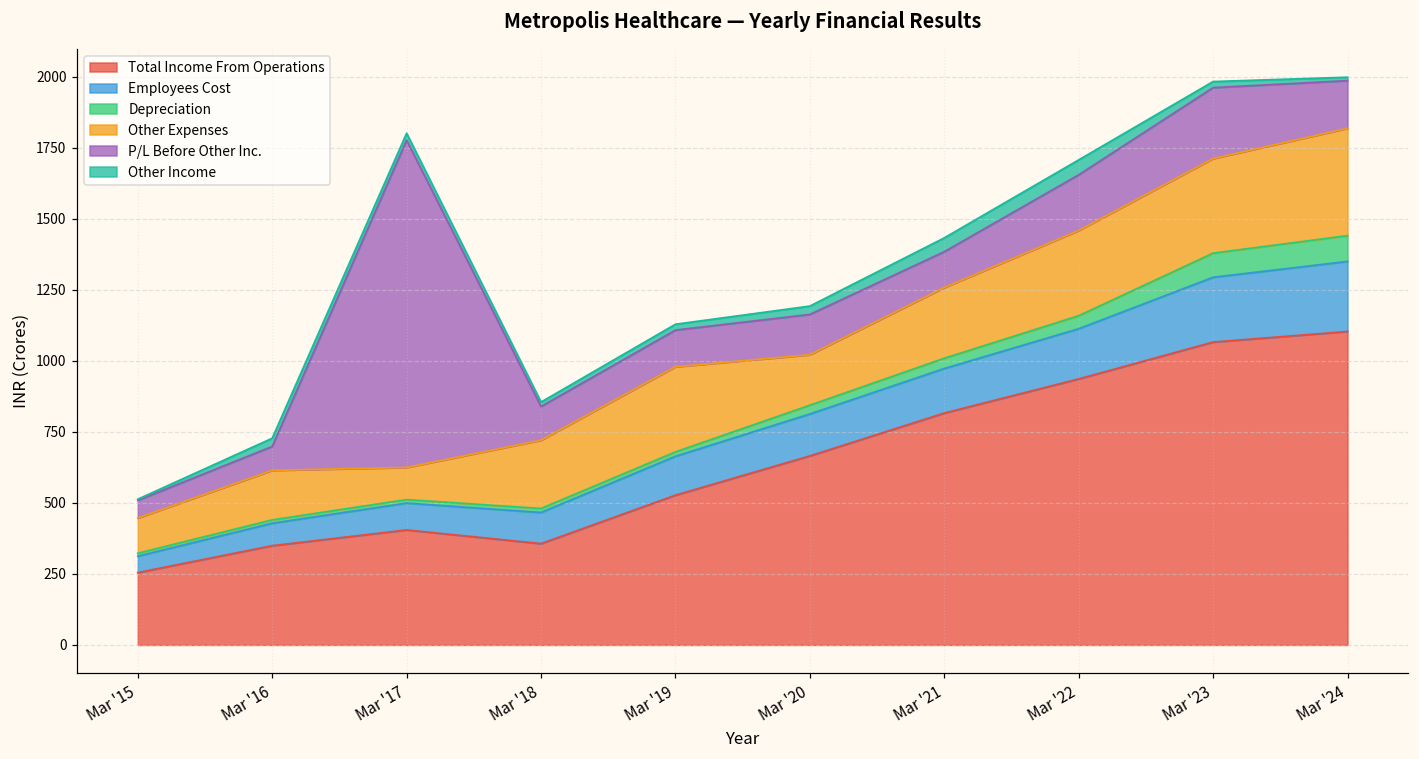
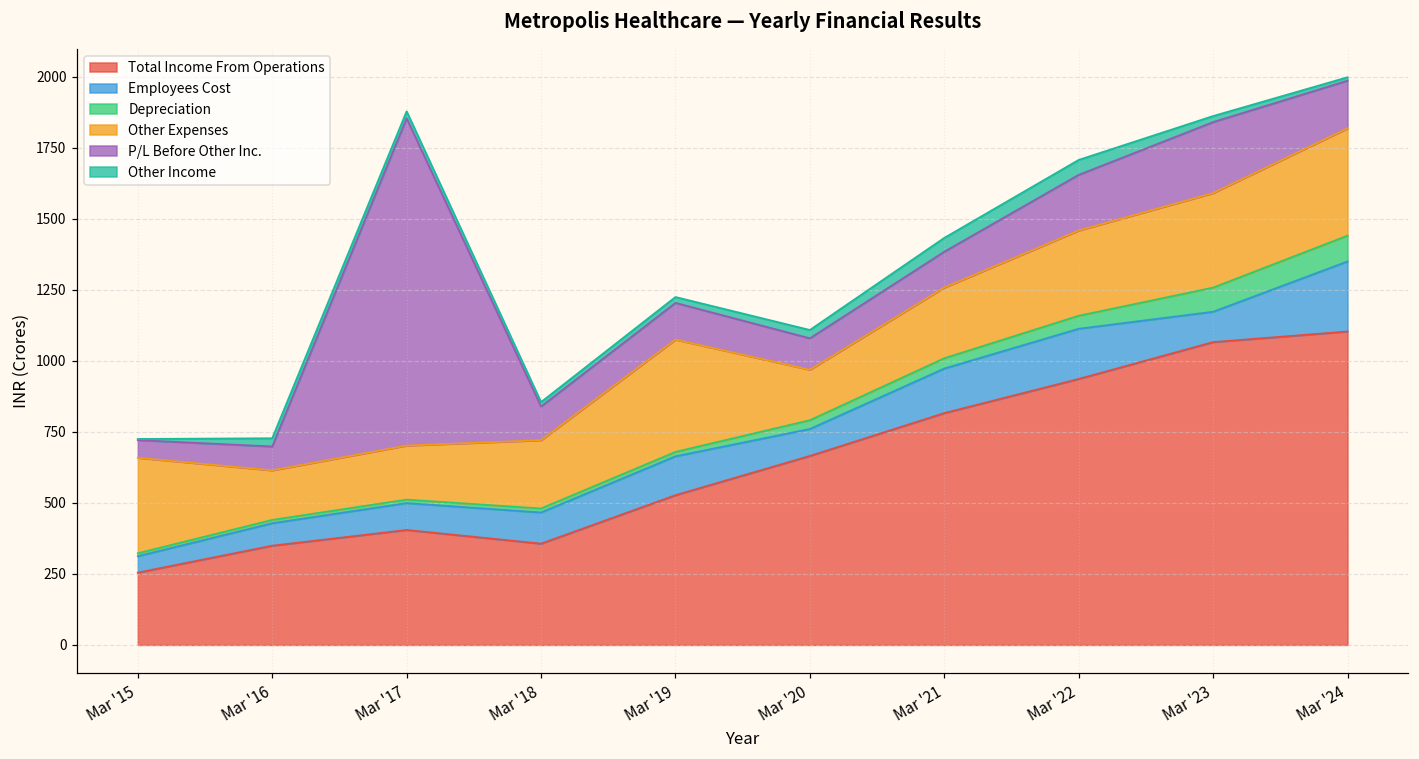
Other Expenses, Mar '15: 120 -> 340
Other Expenses, Mar '17: 110 -> 190
Other Expenses, Mar '19: 300 -> 400
Employees Cost, Mar '20: 150 -> 90
P/L Before Other Inc., Mar '20: 140 -> 110
Employees Cost, Mar '23: 230 -> 110
